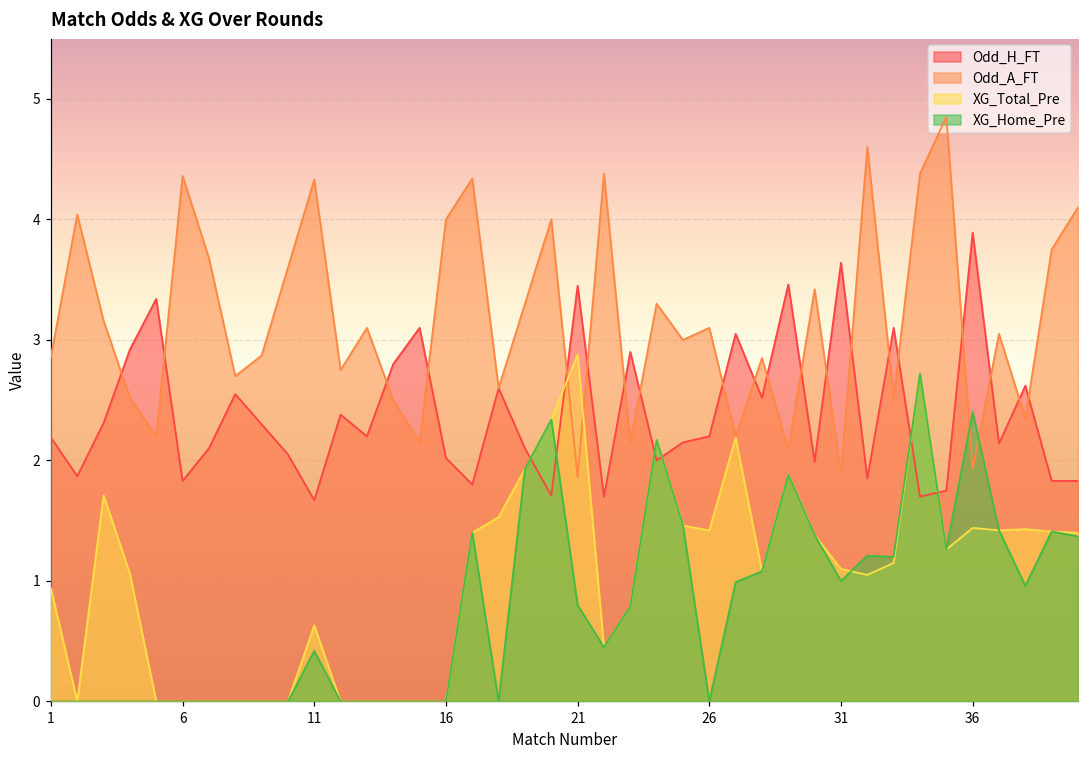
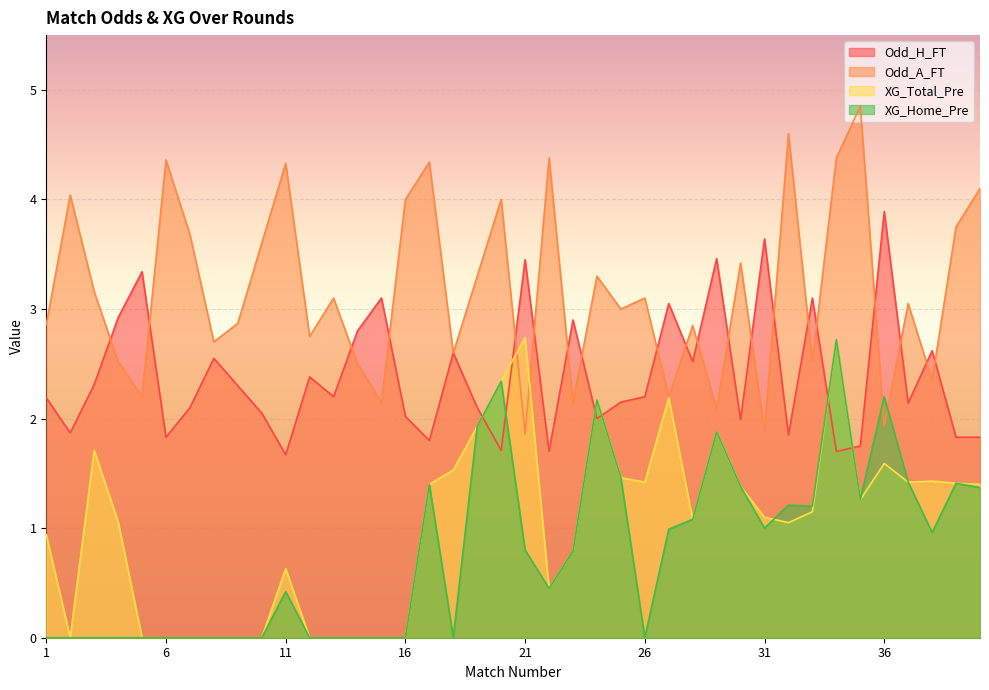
XG_Total_Pre, 21: 2.88 -> 2.74
XG_Total_Pre, 36: 1.44 -> 1.59
XG_Home_Pre, 36: 2.4 -> 2.2
